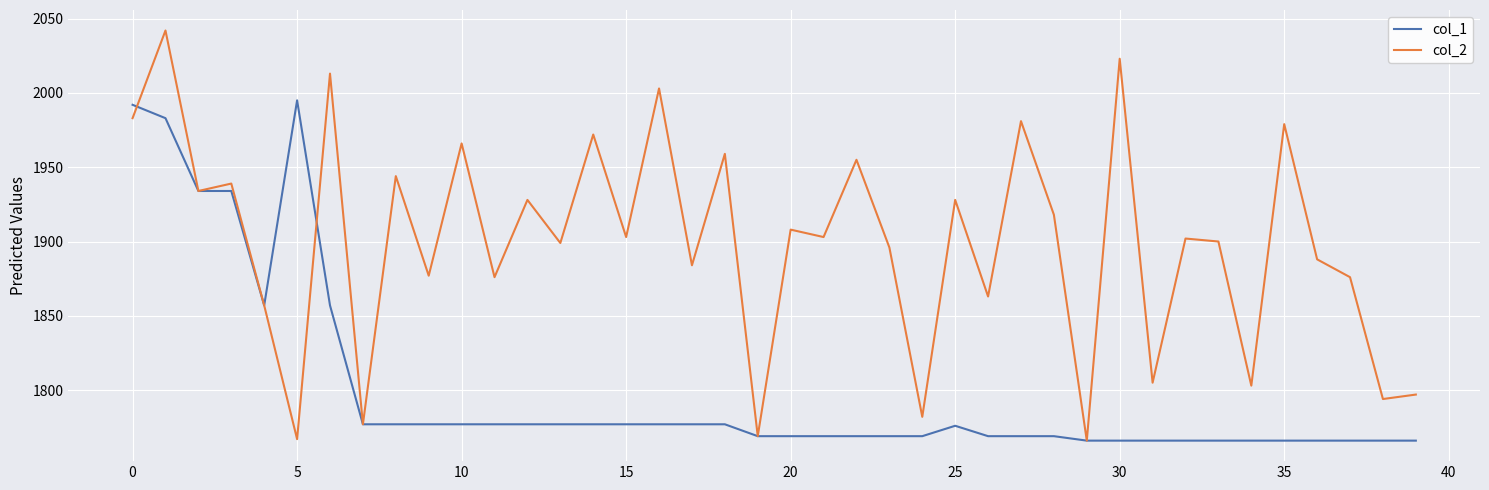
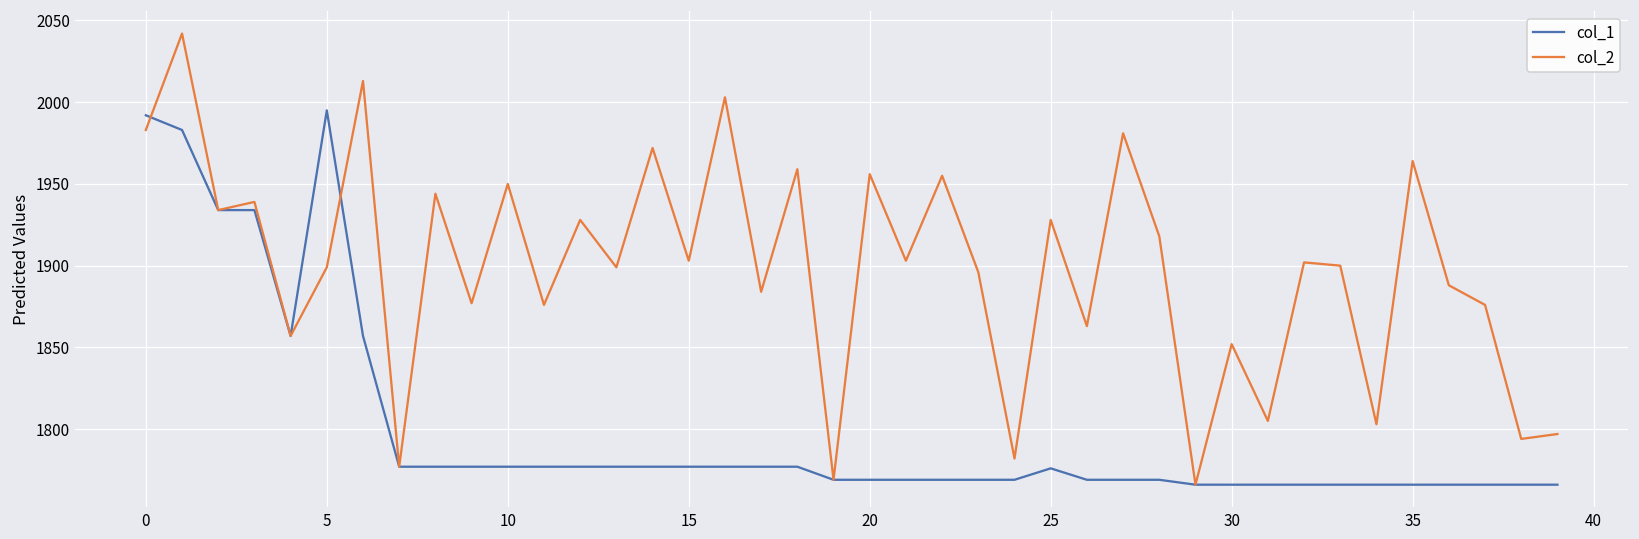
col_2, 5: 1767 -> 1899
col_2, 10: 1966 -> 1950
col_2, 20: 1908 -> 1956
col_2, 30: 2023 -> 1852
col_2, 35: 1979 -> 1964
